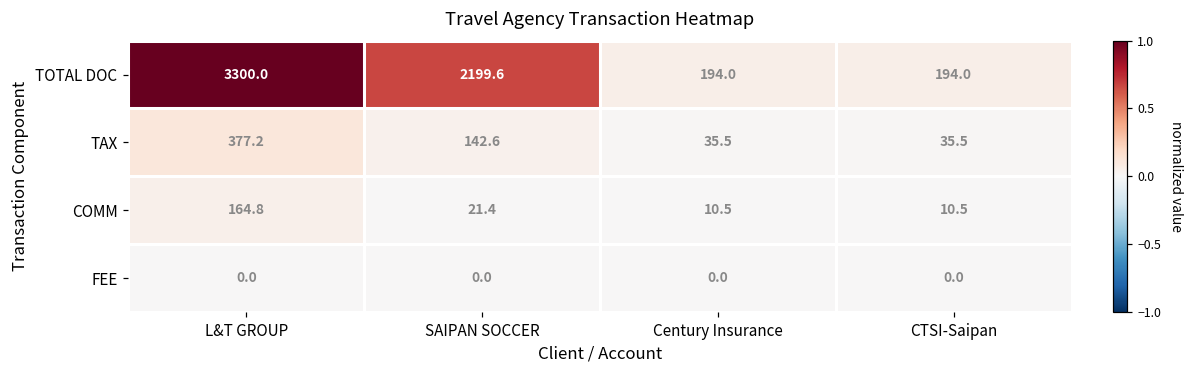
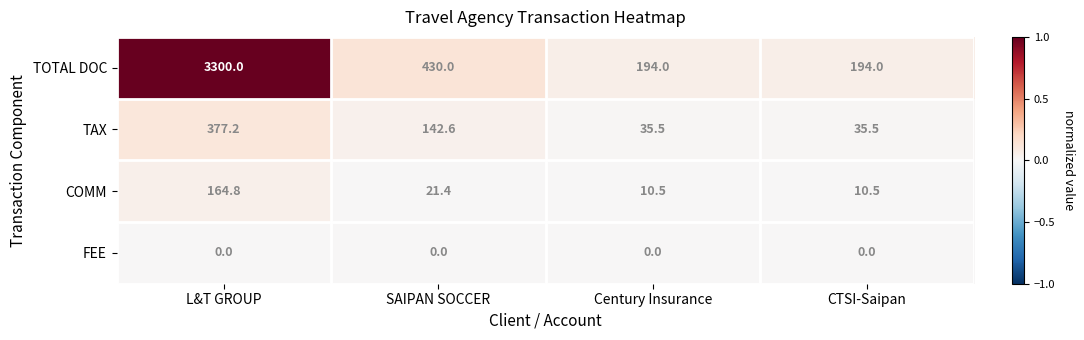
TOTAL DOC, SAIPAN SOCCER: 2199.6 -> 430.0
